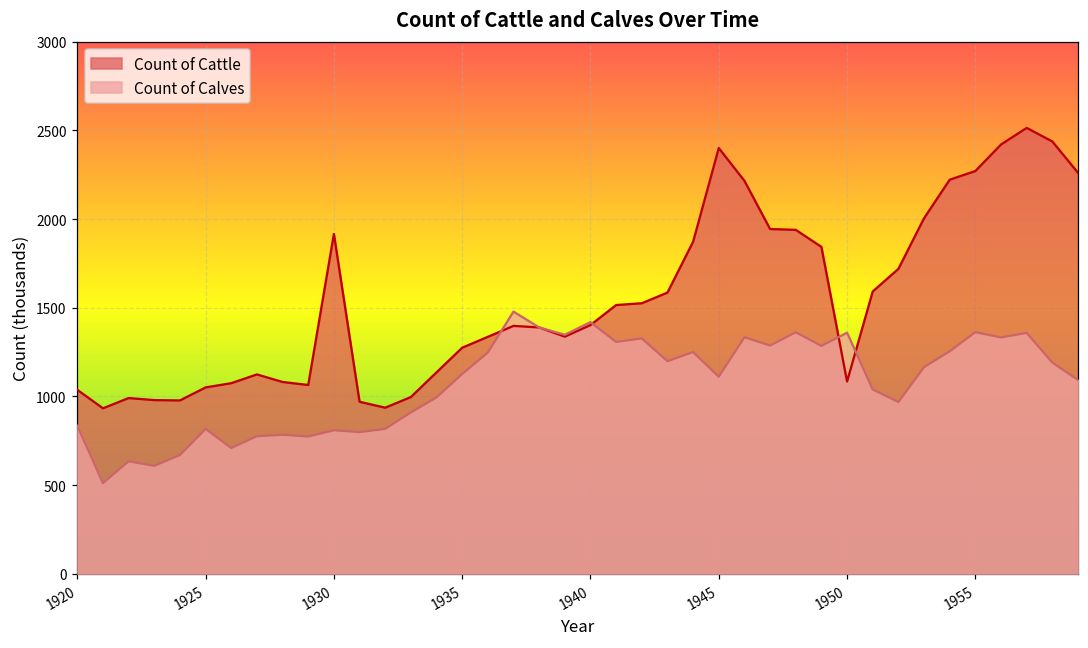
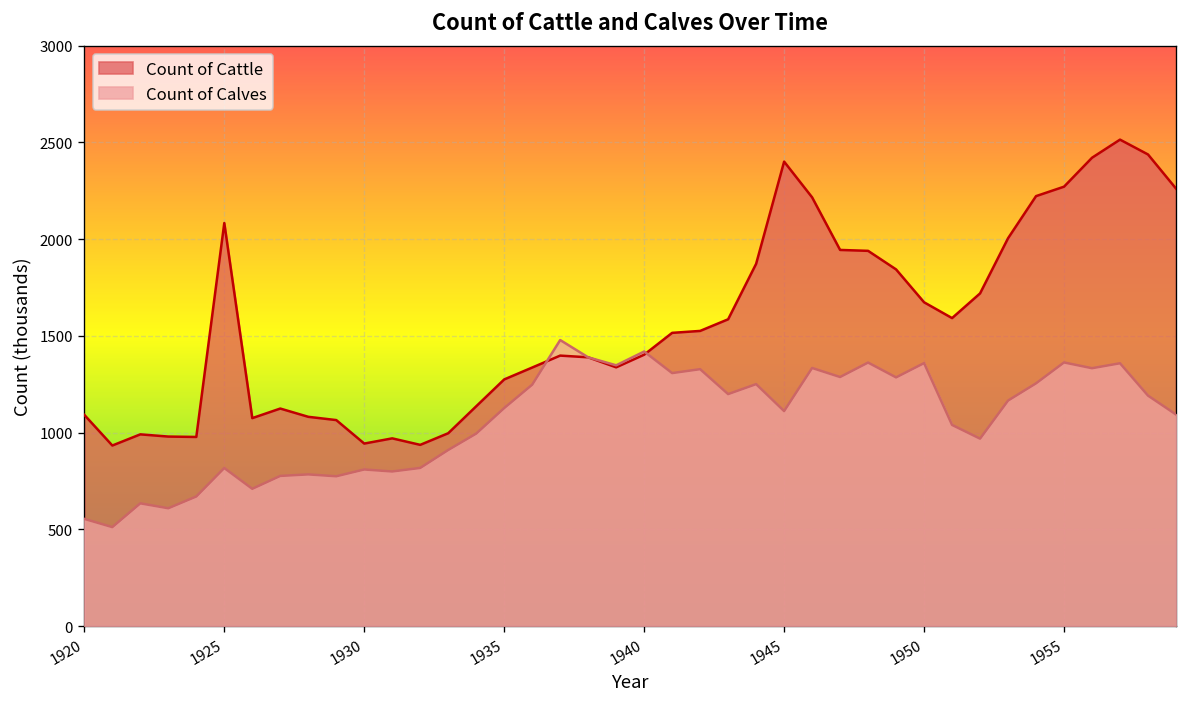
Count of Cattle, 1920: 1040 -> 1090
Count of Calves, 1920: 830 -> 550
Count of Cattle, 1925: 1050 -> 2080
Count of Cattle, 1930: 1920 -> 940
Count of Cattle, 1950: 1080 -> 1670
